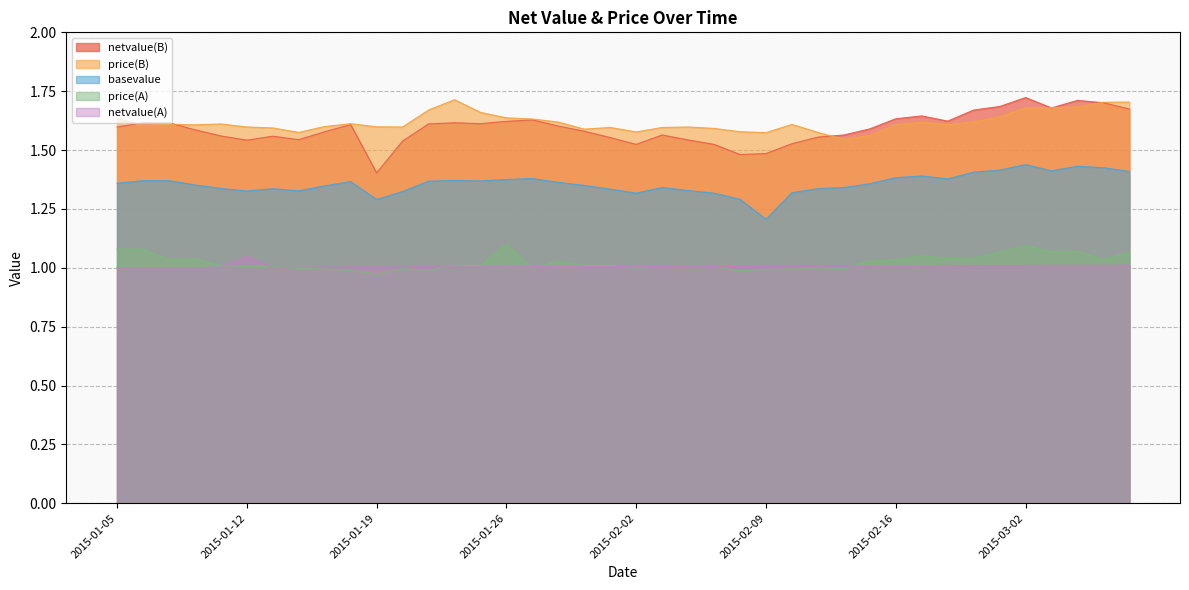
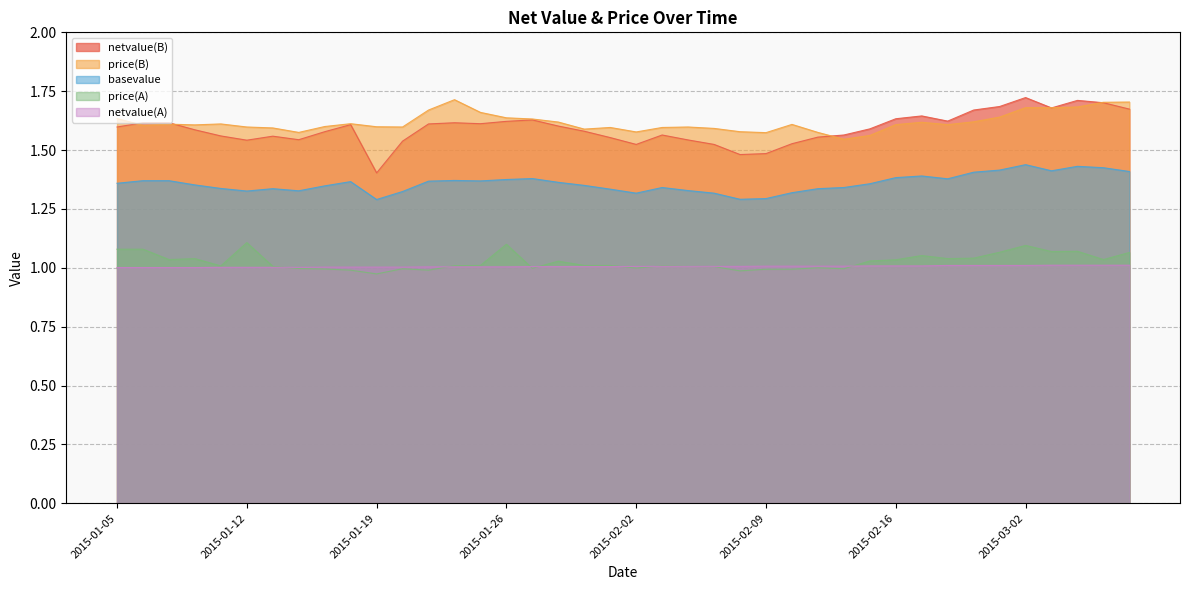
price(A), 2015-01-12: 1.01 -> 1.11
netvalue(A), 2015-01-12: 1.05 -> 1.00
basevalue, 2015-02-09: 1.21 -> 1.29
